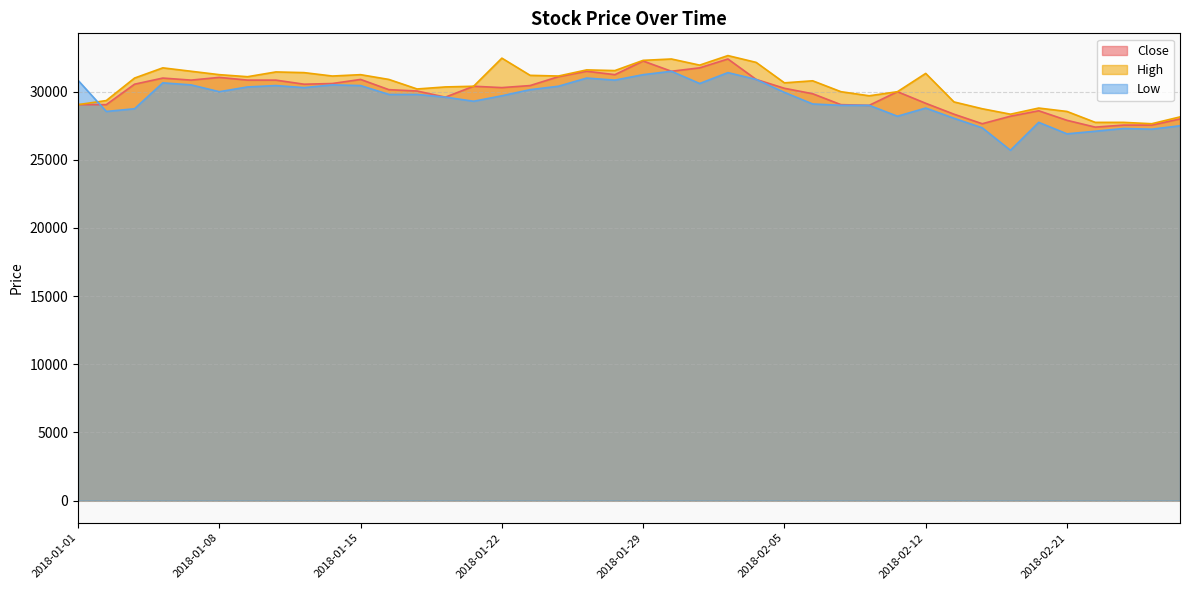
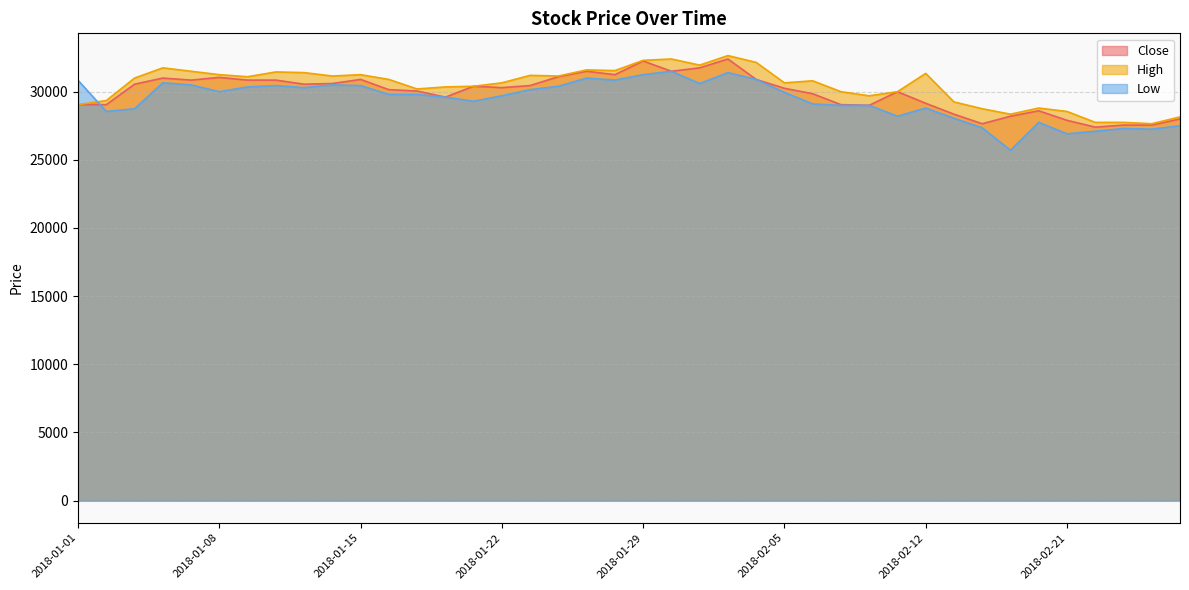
High, 2018-01-22: 32500 -> 30700
